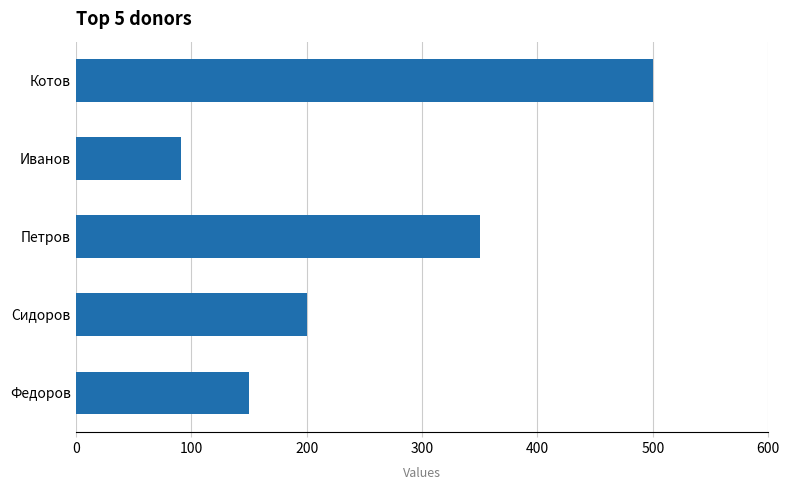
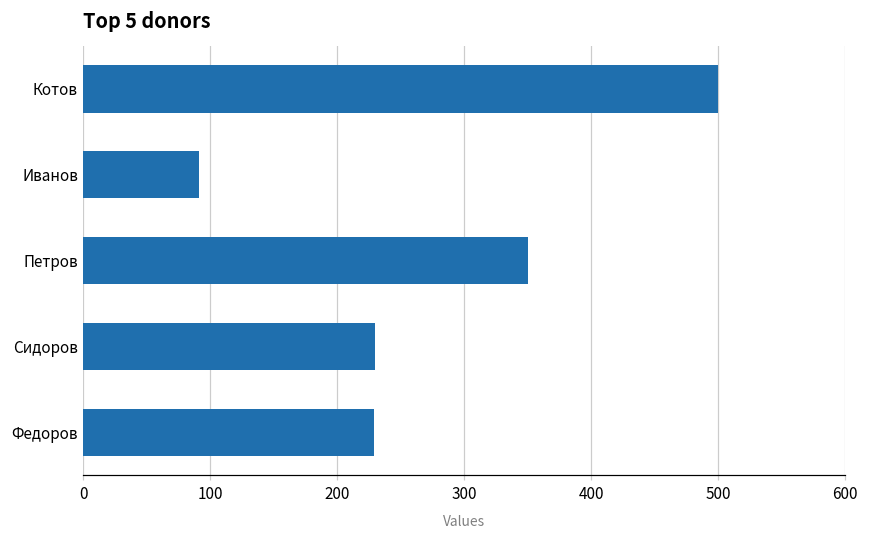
Сидоров: 200 -> 230
Федоров: 150 -> 229
